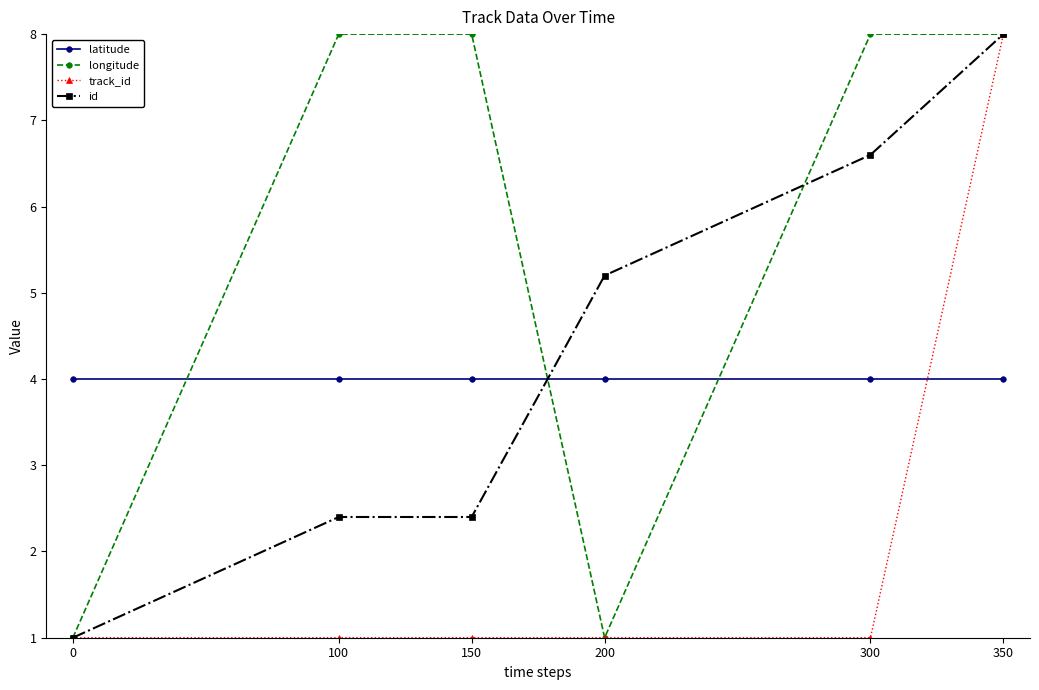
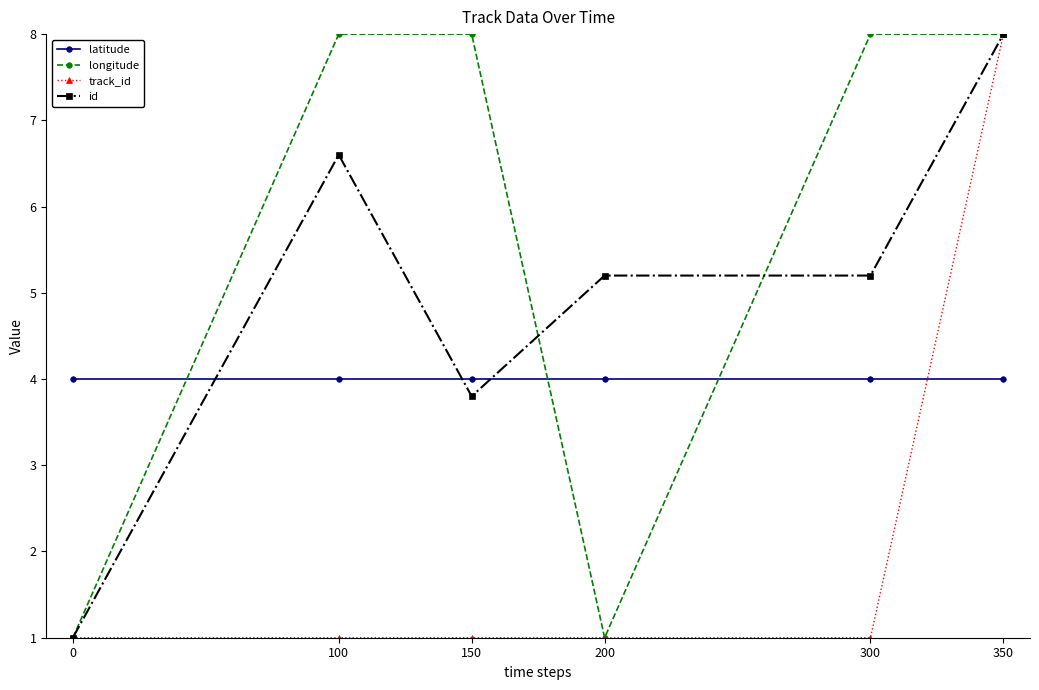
id, 100: 2.4 -> 6.6
id, 150: 2.4 -> 3.8
id, 300: 6.6 -> 5.2
